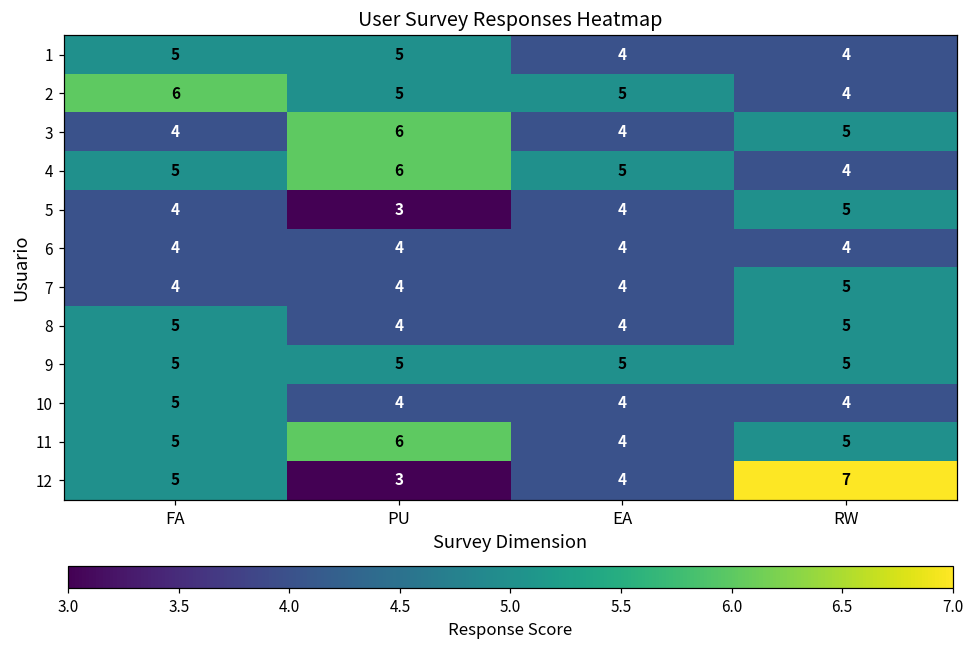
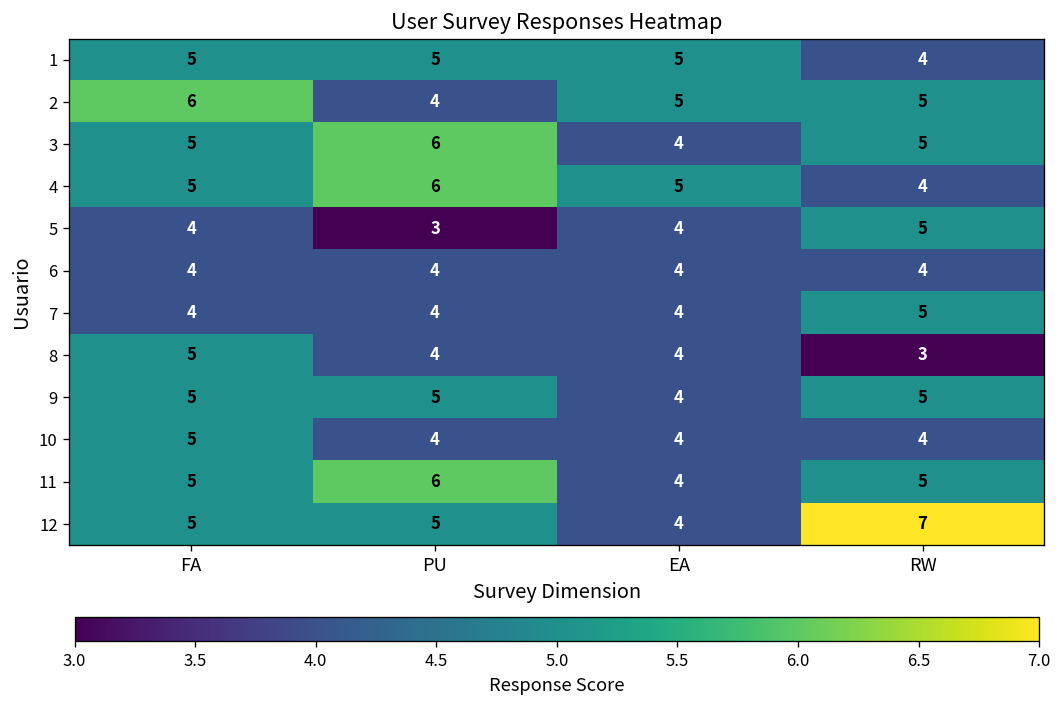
1, EA: 4 -> 5
2, PU: 5 -> 4
2, RW: 4 -> 5
3, FA: 4 -> 5
8, RW: 5 -> 3
9, EA: 5 -> 4
12, PU: 3 -> 5
